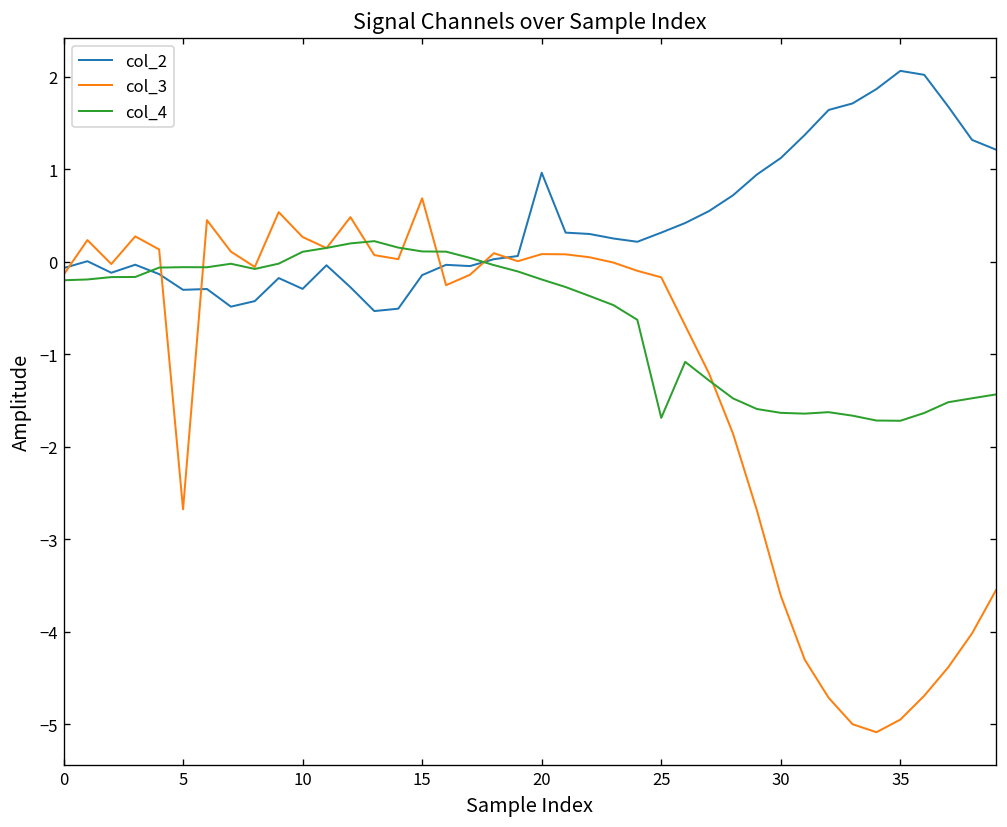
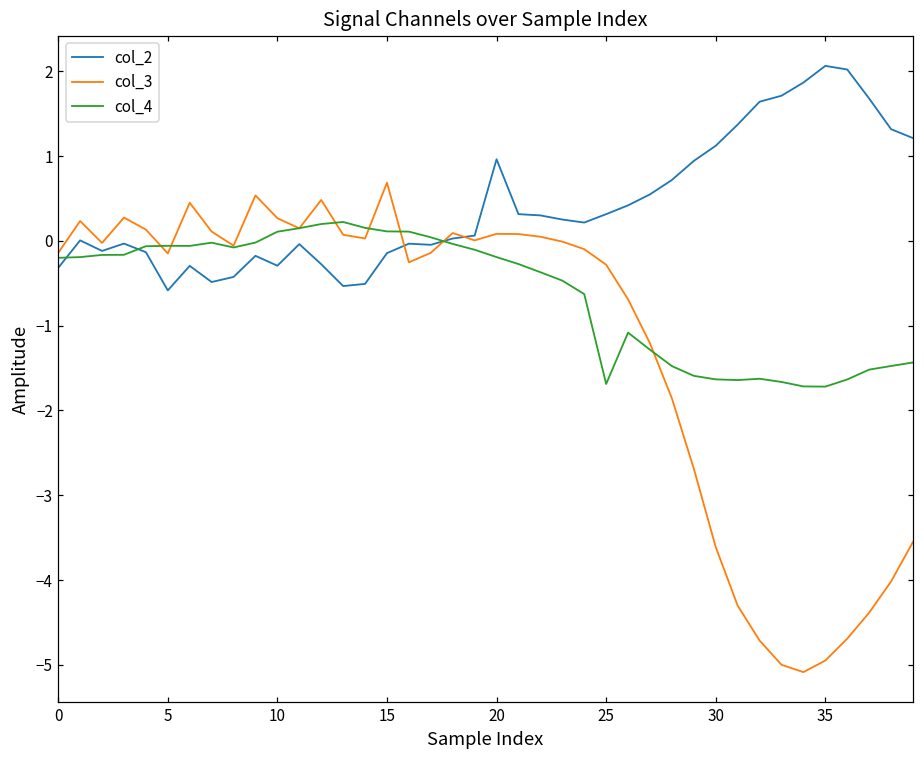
col_2, 0: -0.1 -> -0.3
col_2, 5: -0.3 -> -0.6
col_3, 5: -2.7 -> -0.1
col_3, 25: -0.2 -> -0.3
